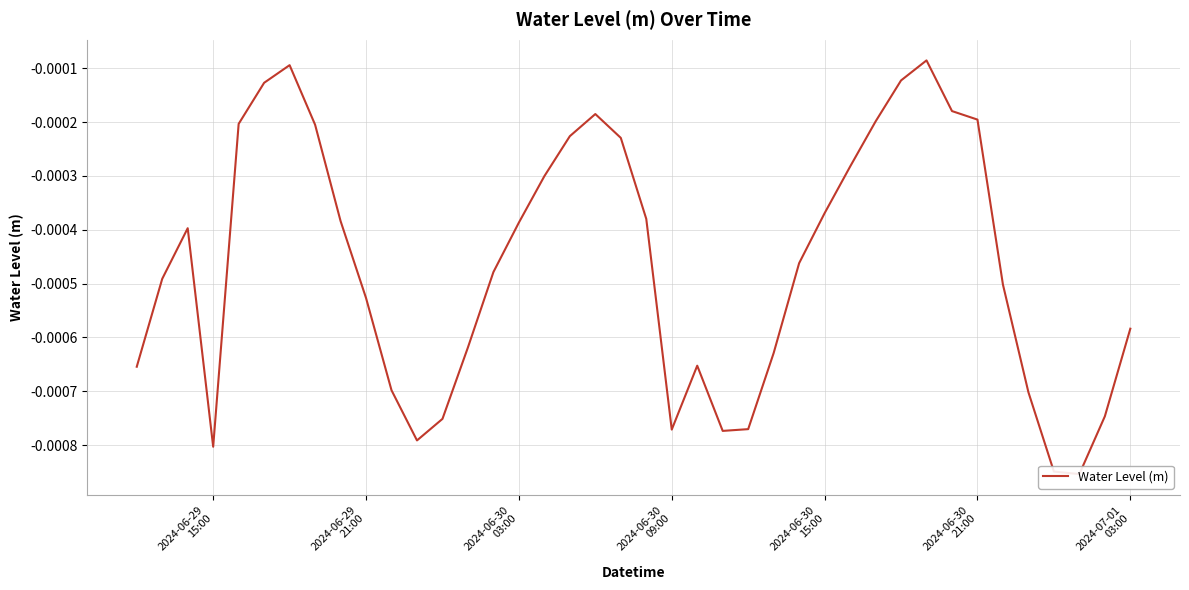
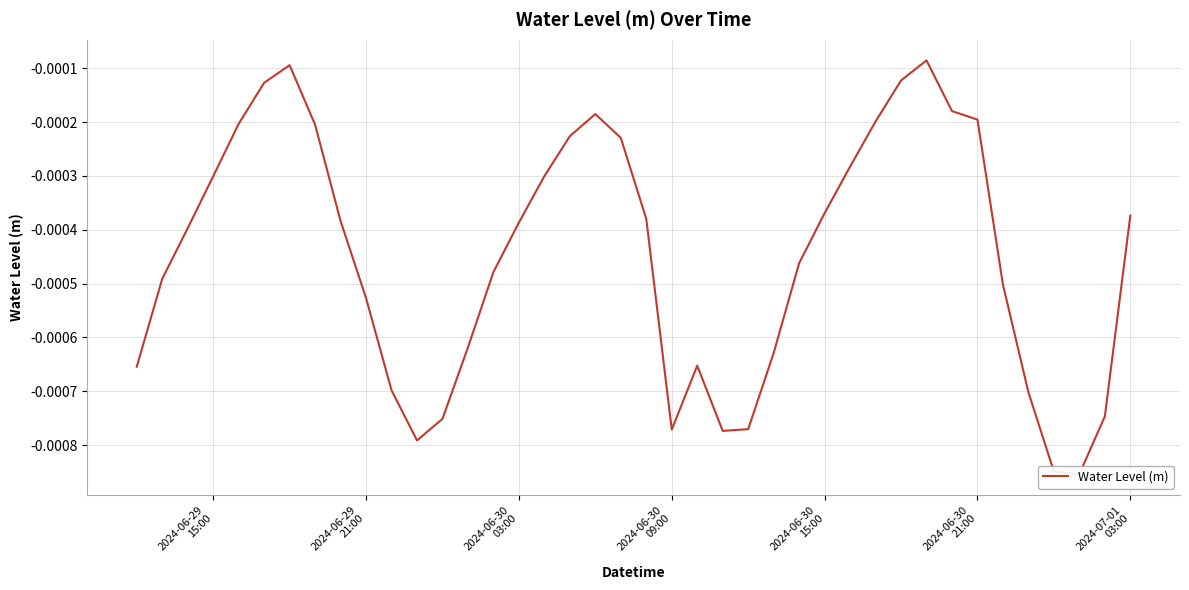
2024-06-29 15:00: -0.00080 -> -0.00030
2024-07-01 03:00: -0.00058 -> -0.00037
